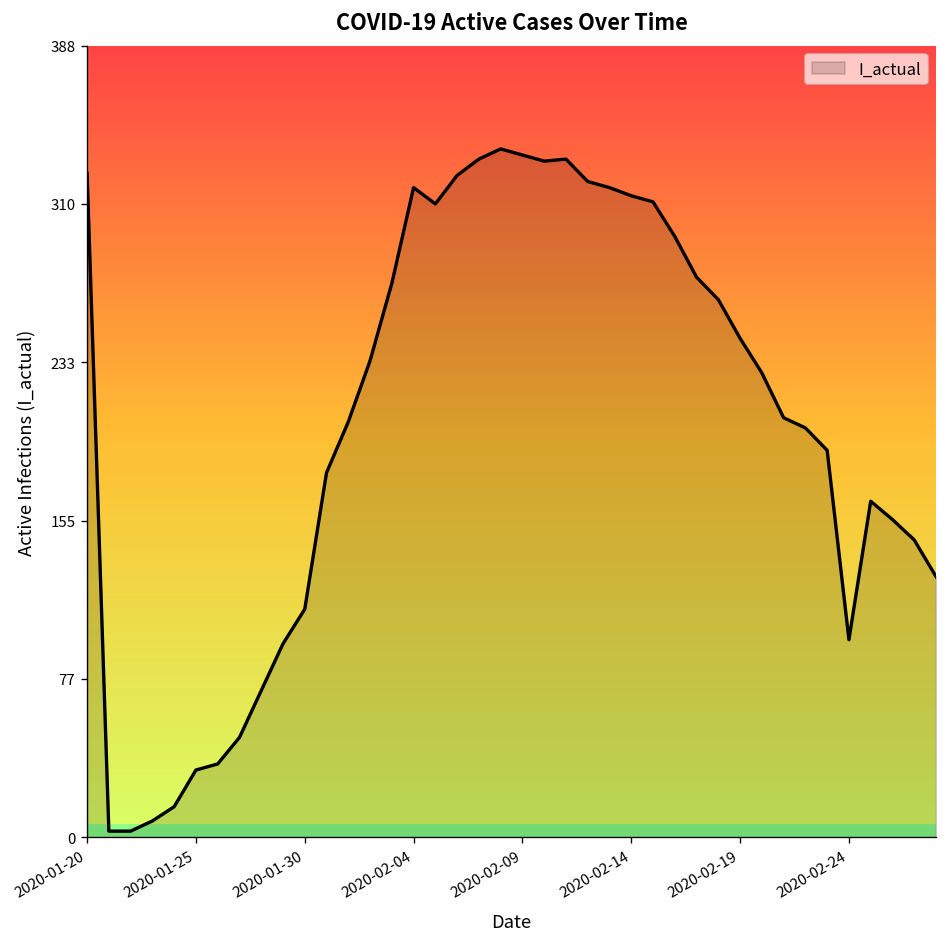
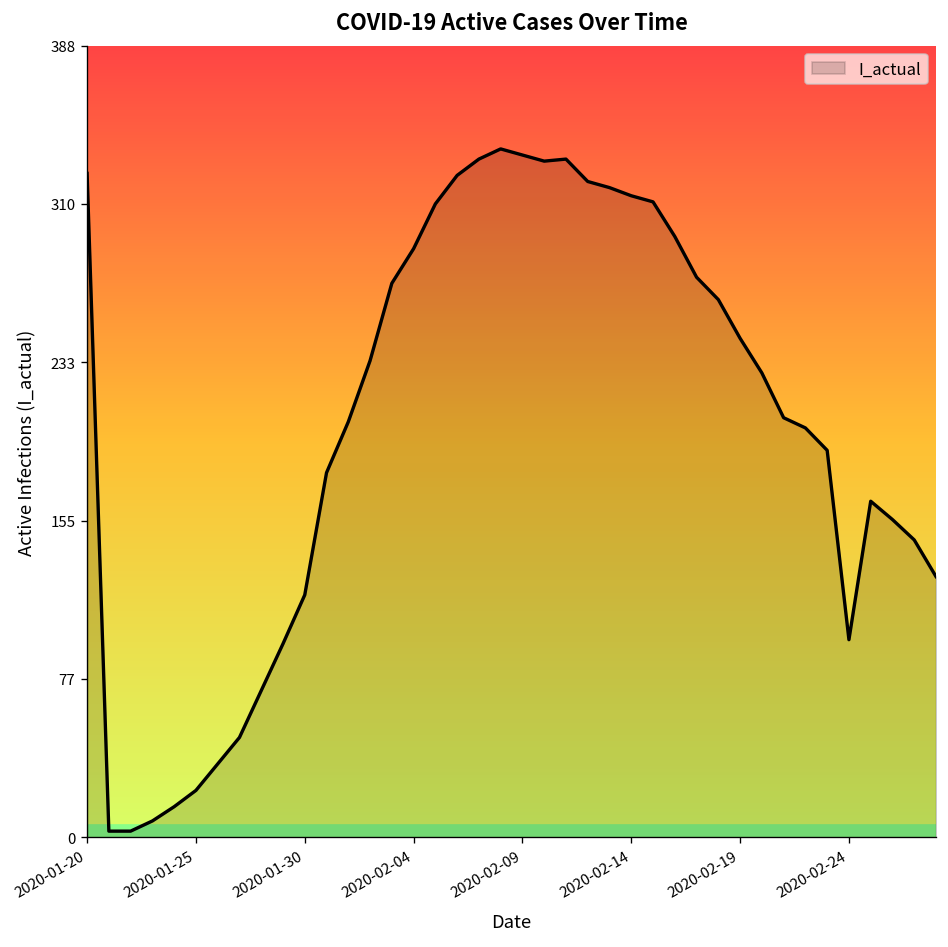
2020-01-25: 33 -> 23
2020-01-30: 112 -> 119
2020-02-04: 319 -> 289
